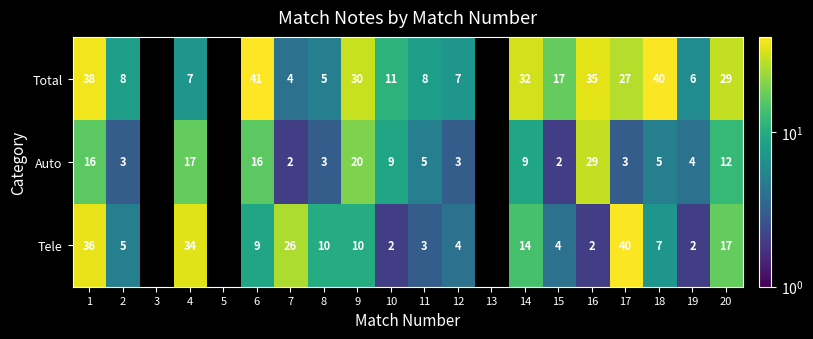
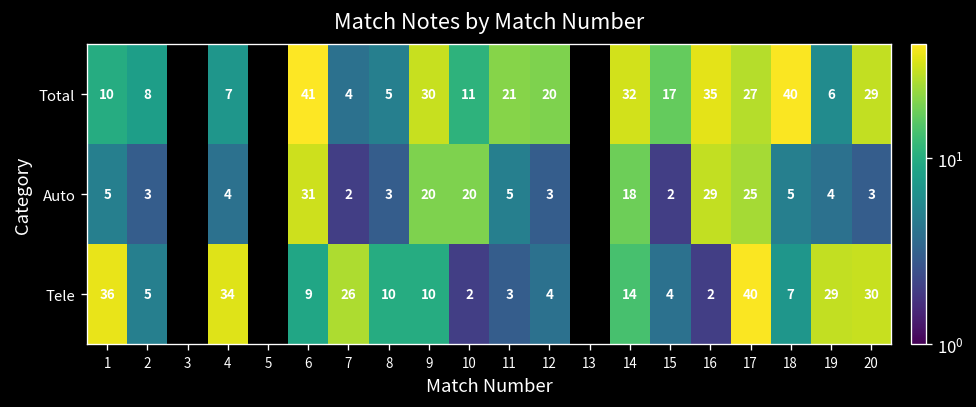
Total, 1: 38 -> 10
Total, 11: 8 -> 21
Total, 12: 7 -> 20
Auto, 1: 16 -> 5
Auto, 4: 17 -> 4
Auto, 6: 16 -> 31
Auto, 10: 9 -> 20
Auto, 14: 9 -> 18
Auto, 17: 3 -> 25
Auto, 20: 12 -> 3
Tele, 19: 2 -> 29
Tele, 20: 17 -> 30
